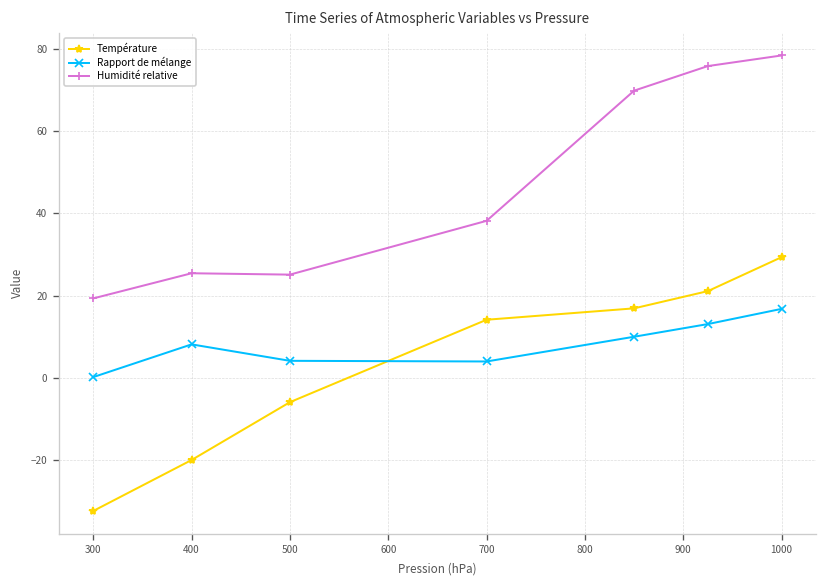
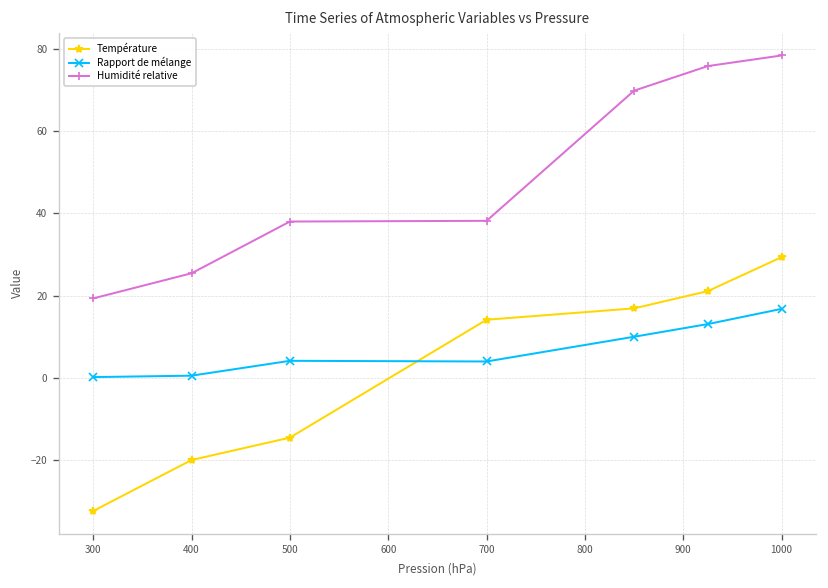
Rapport de mélange, 400: 8 -> 1
Température, 500: -6 -> -15
Humidité relative, 500: 25 -> 38
